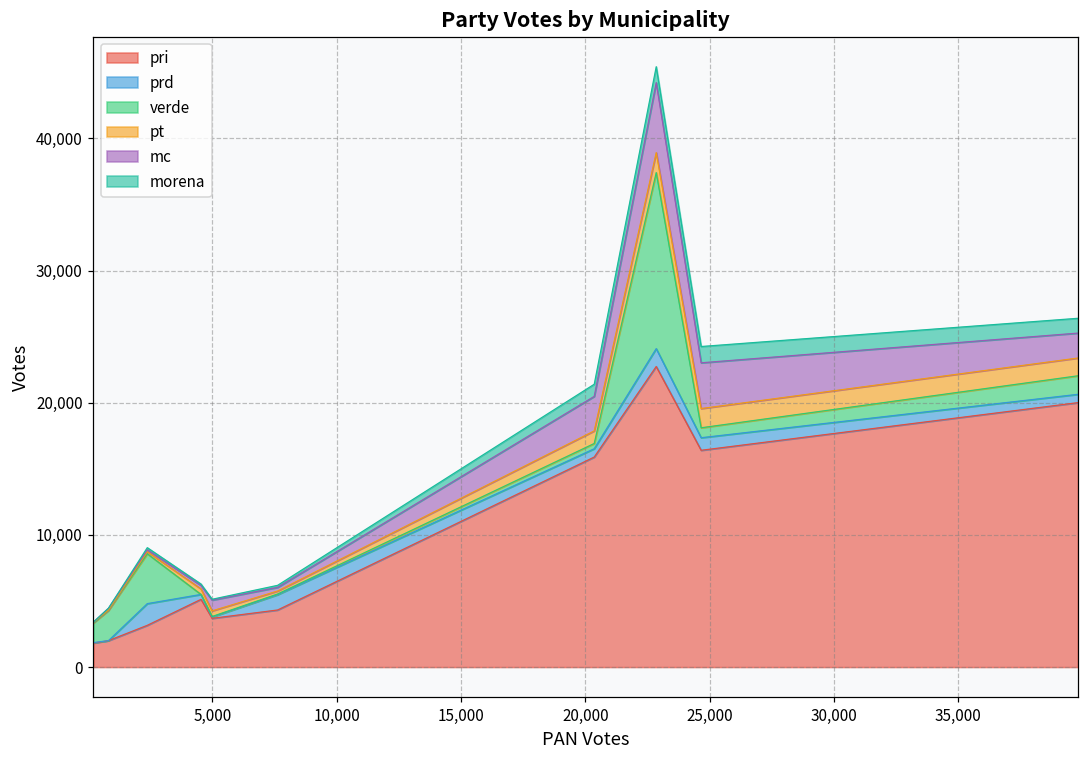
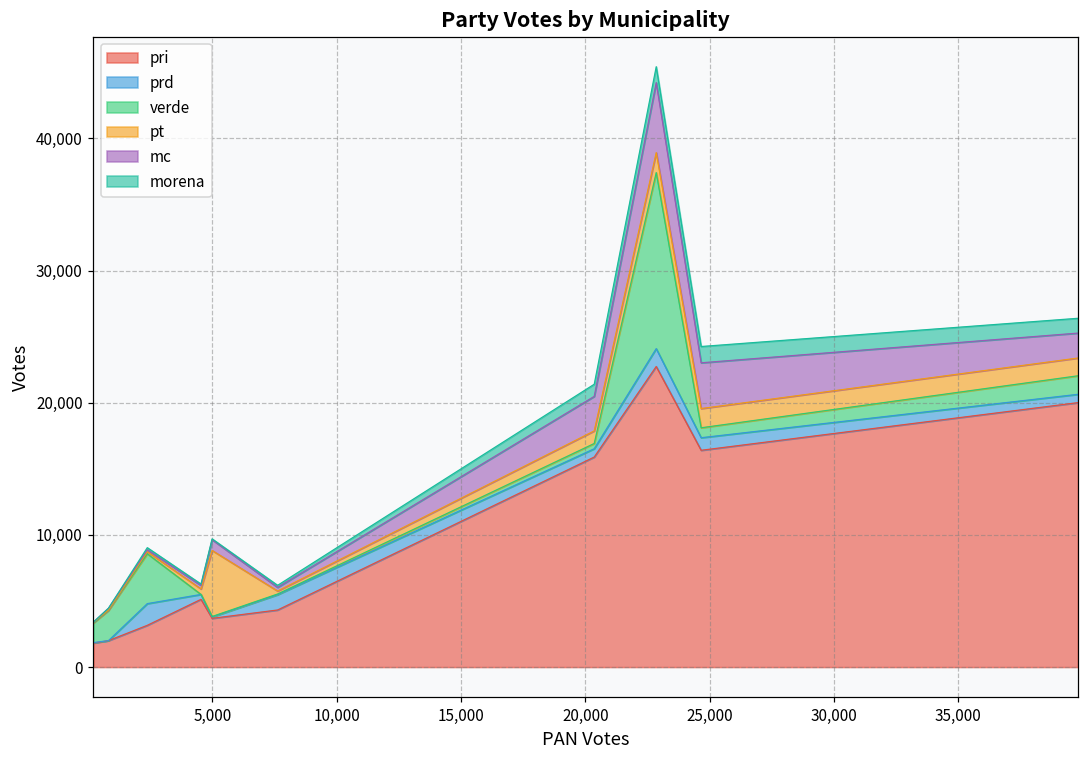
pt, 5,000: 400 -> 5,000
